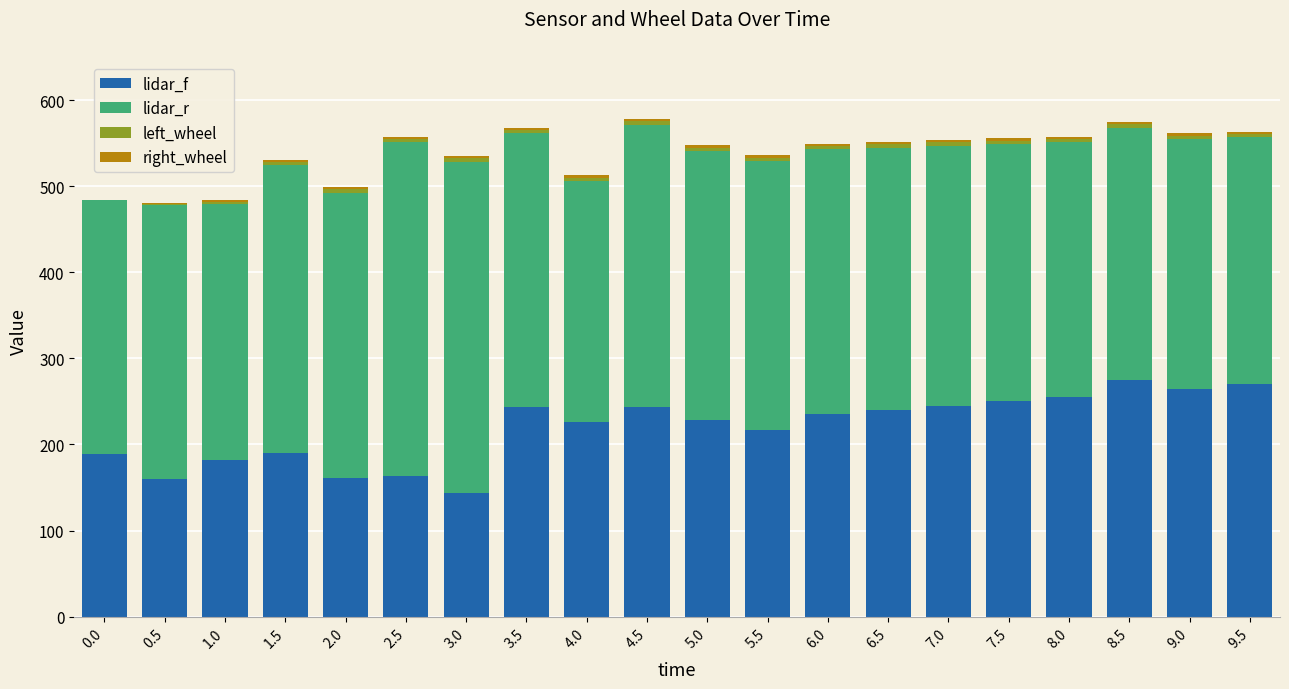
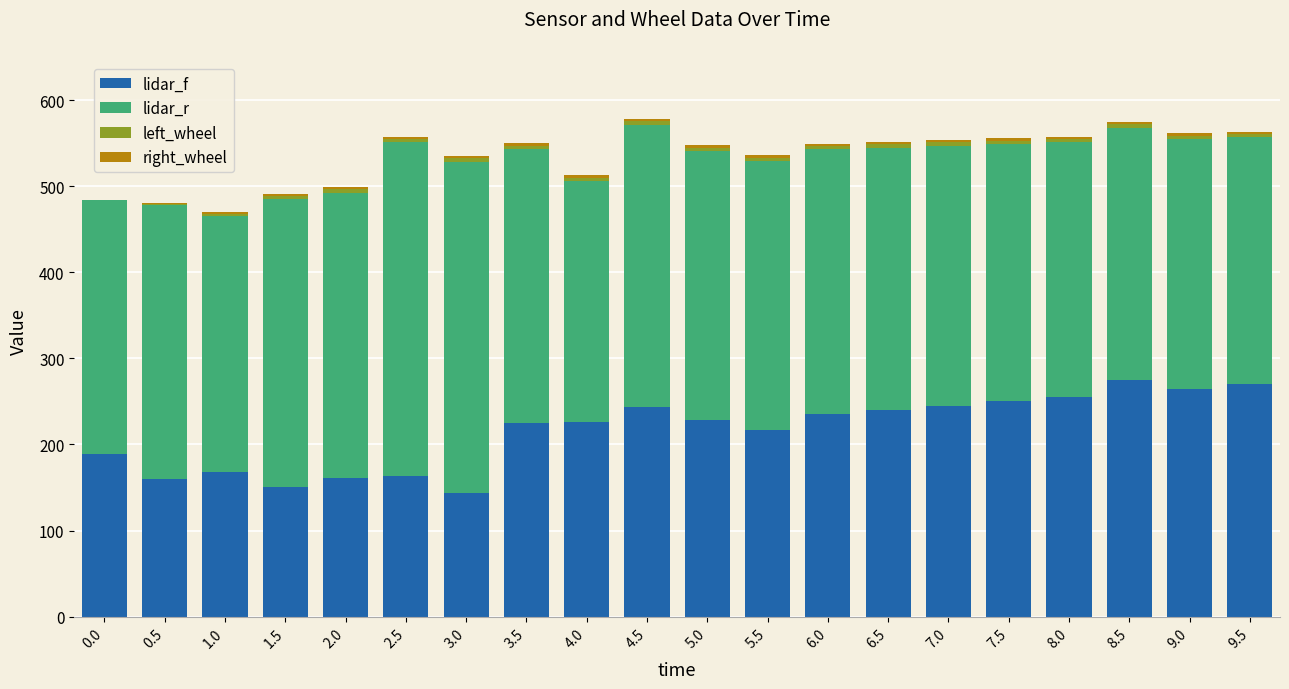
lidar_f, 1.0: 180 -> 170
lidar_f, 1.5: 190 -> 150
lidar_f, 3.5: 240 -> 230
